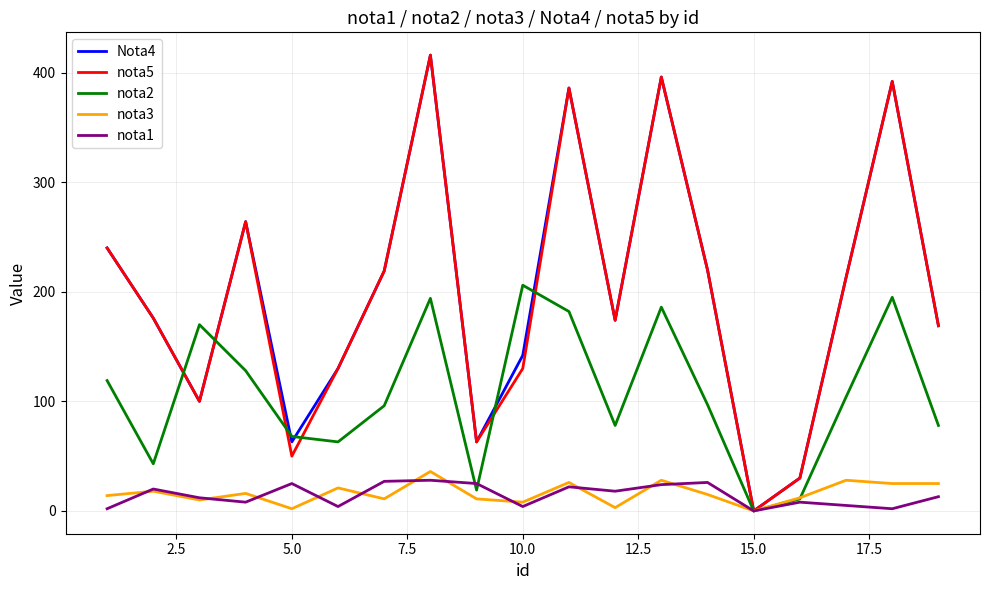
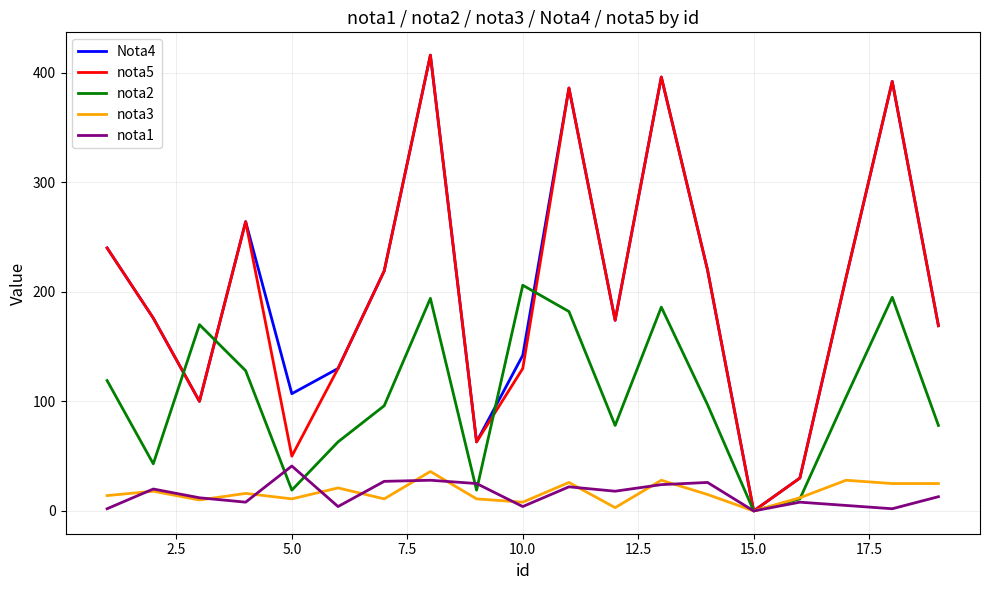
Nota4, 5.0: 63 -> 107
nota2, 5.0: 68 -> 19
nota3, 5.0: 2 -> 11
nota1, 5.0: 25 -> 41
